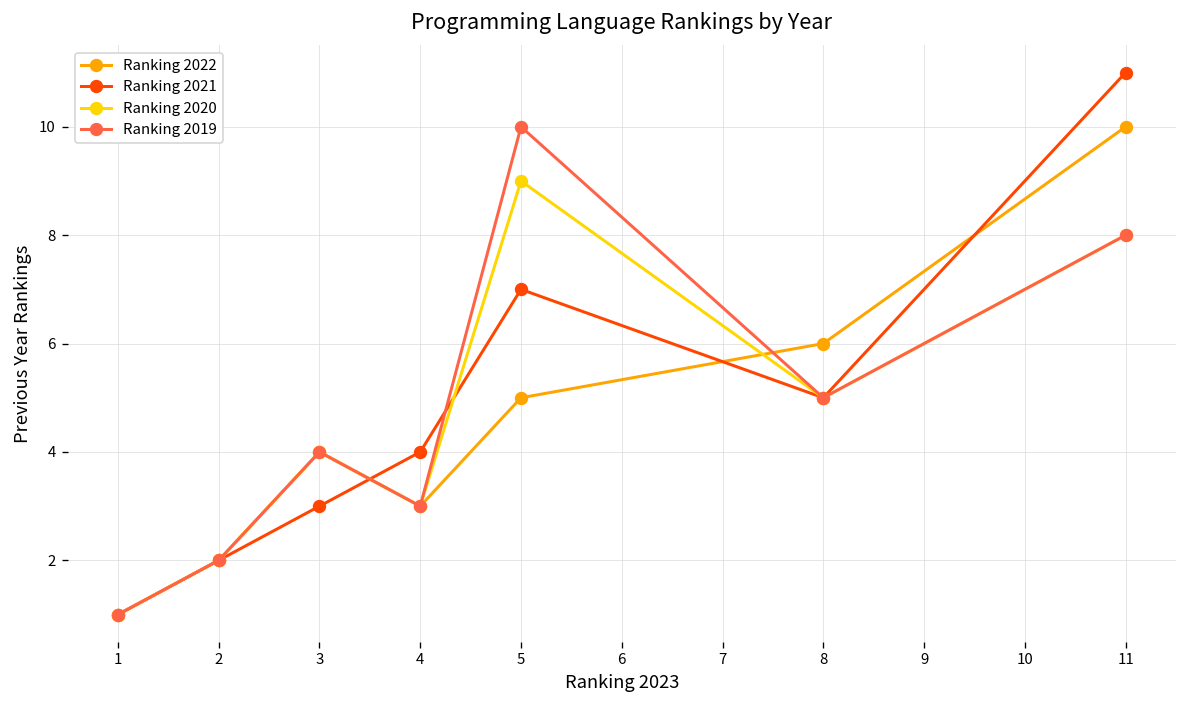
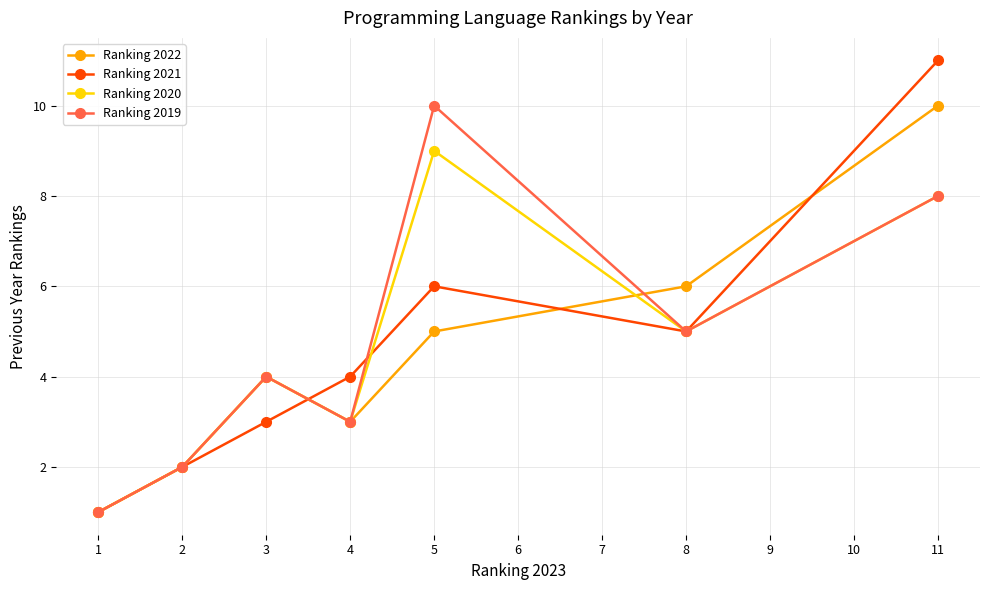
Ranking 2021, 5: 7 -> 6
